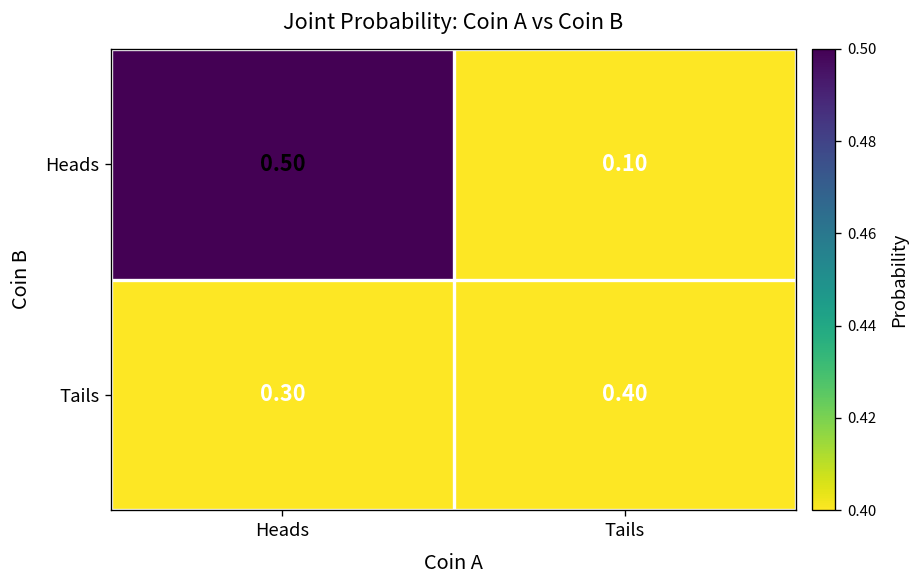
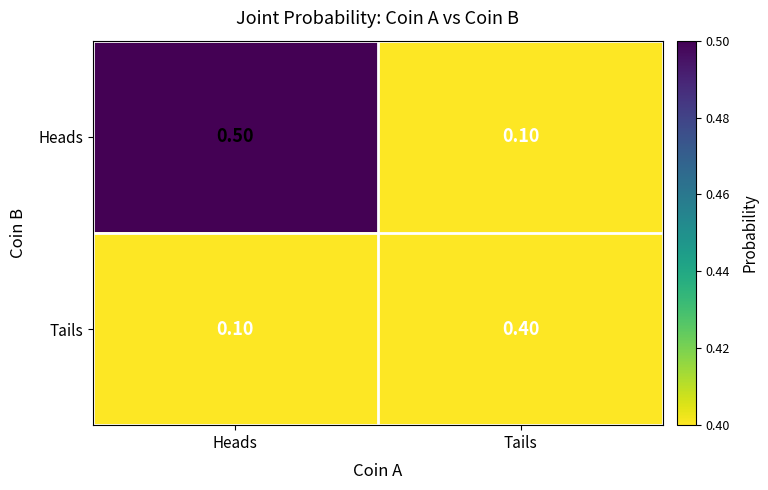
Tails, Heads: 0.30 -> 0.10
